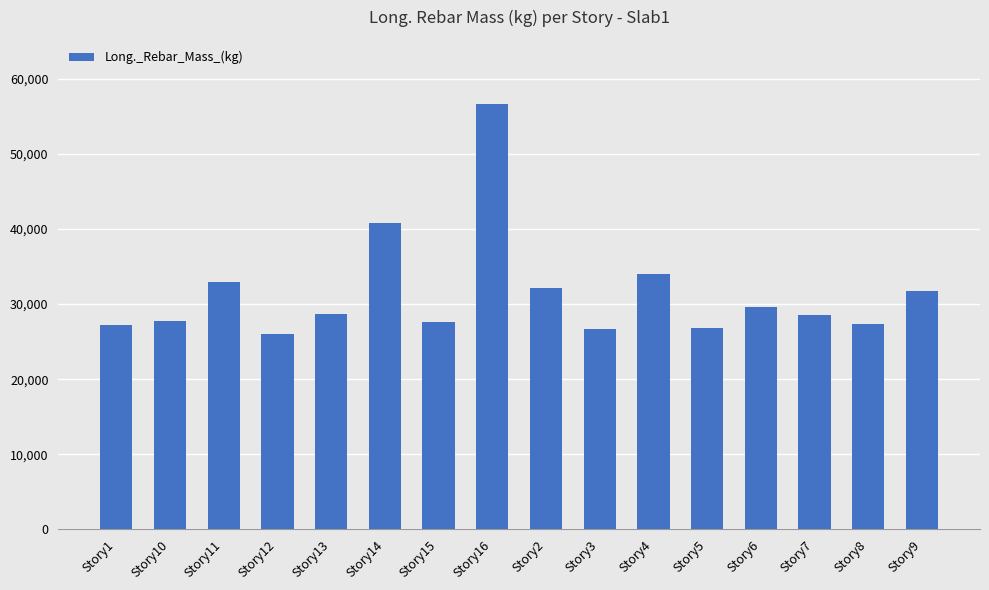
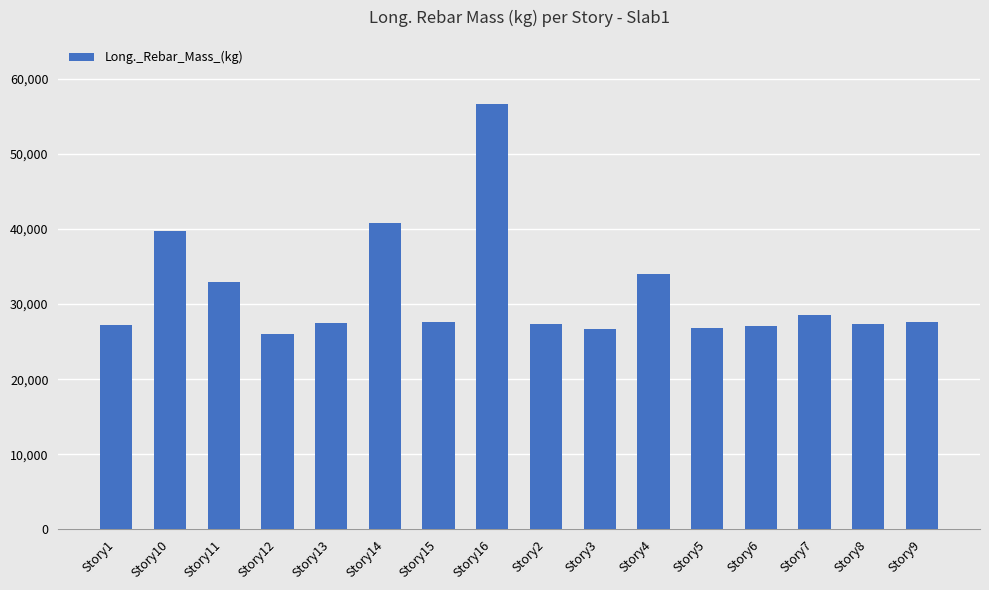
Story10: 28,000 -> 40,000
Story13: 29,000 -> 27,000
Story2: 32,000 -> 27,000
Story6: 30,000 -> 27,000
Story9: 32,000 -> 28,000
